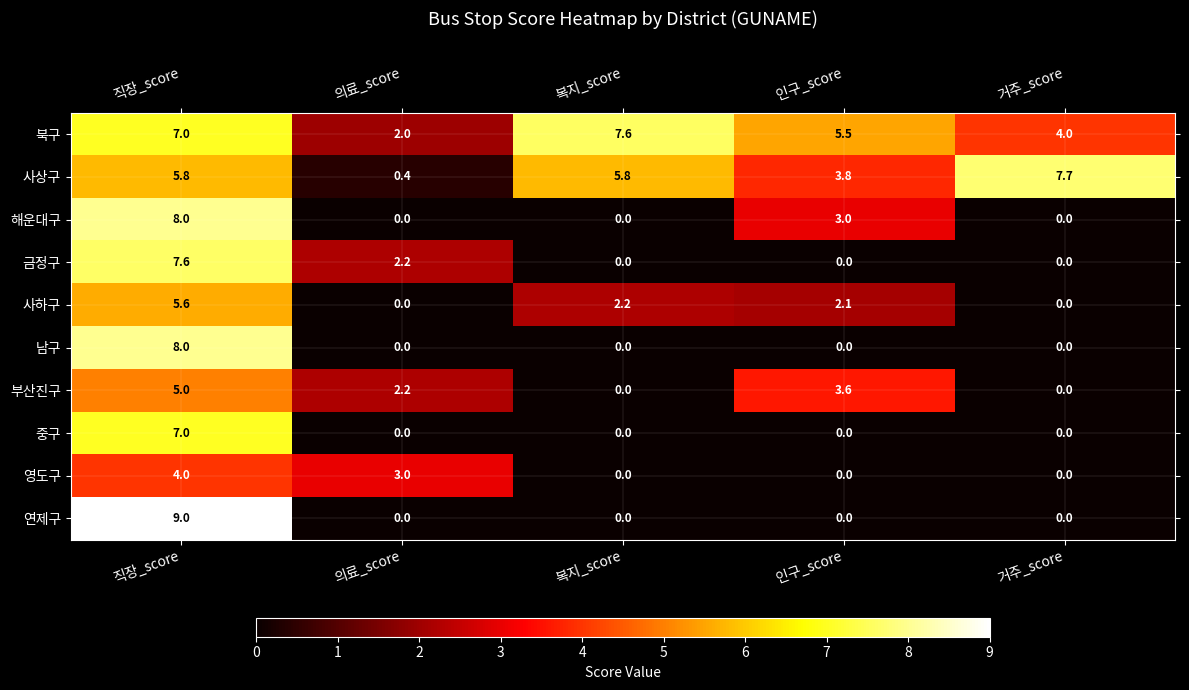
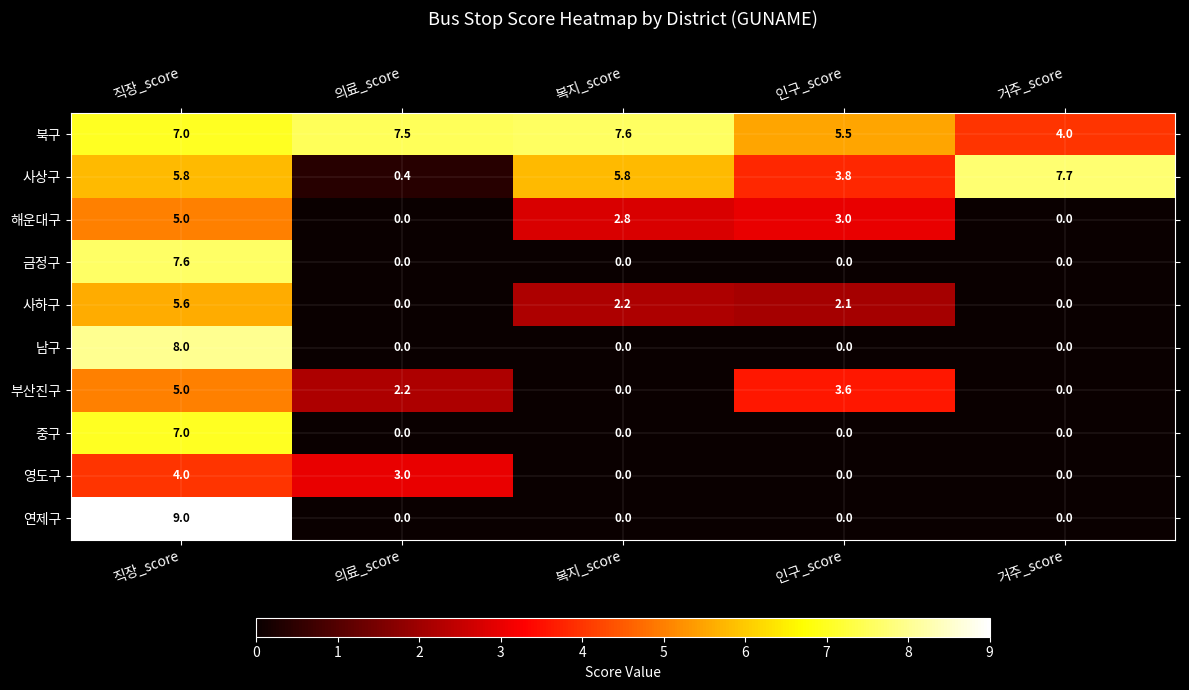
북구, 의료_score: 2.0 -> 7.5
해운대구, 직장_score: 8.0 -> 5.0
해운대구, 복지_score: 0.0 -> 2.8
금정구, 의료_score: 2.2 -> 0.0
